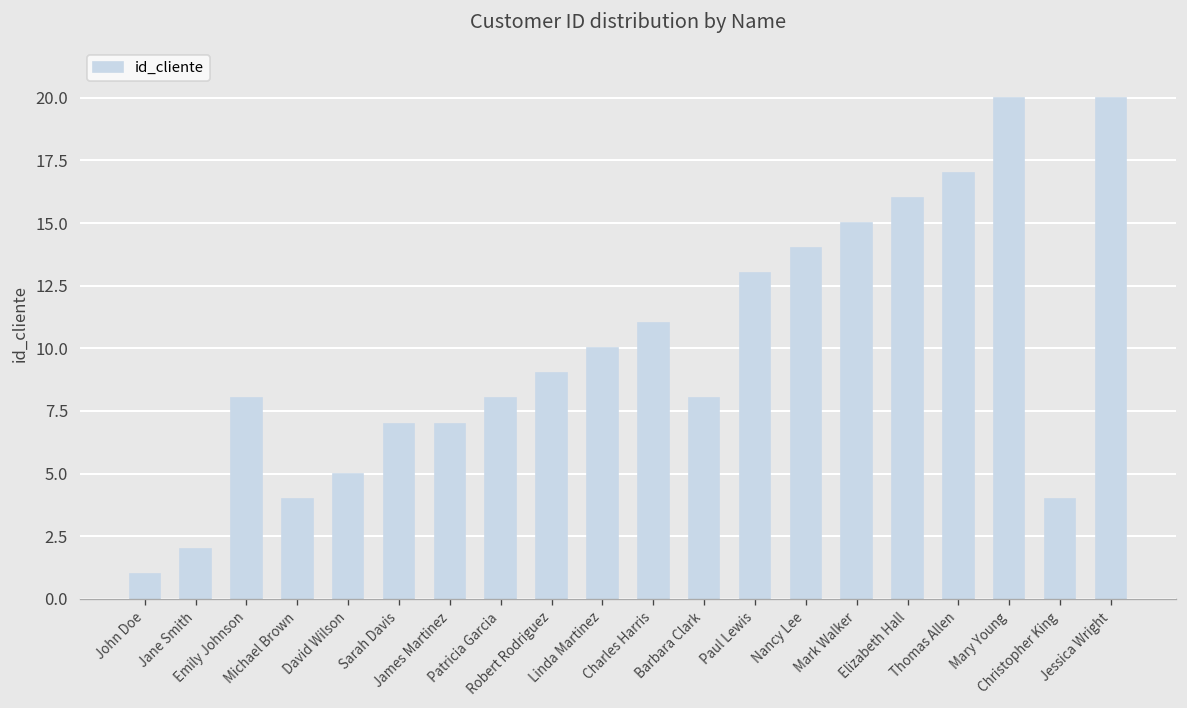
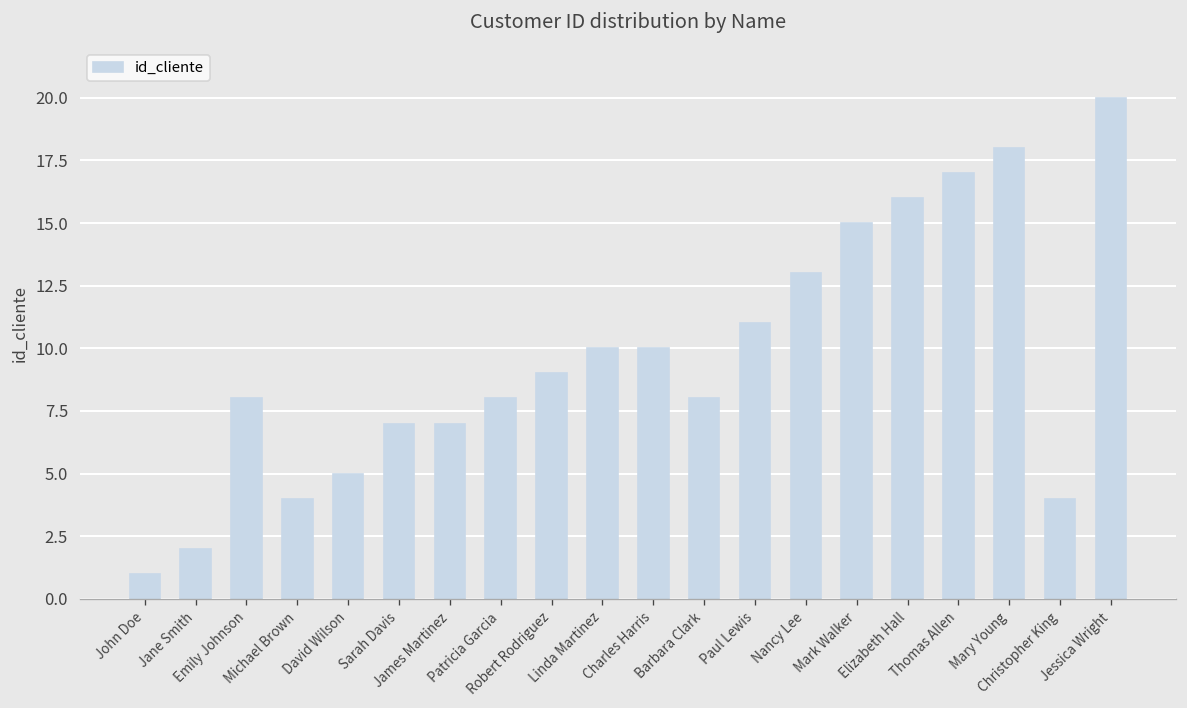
Charles Harris: 11 -> 10
Paul Lewis: 13 -> 11
Nancy Lee: 14 -> 13
Mary Young: 20 -> 18
